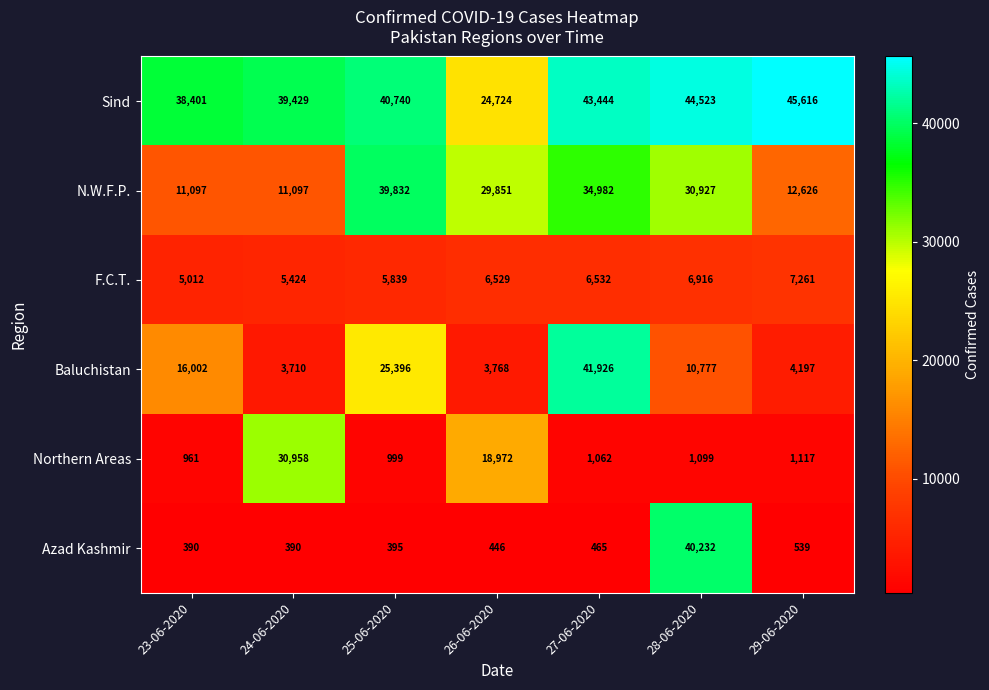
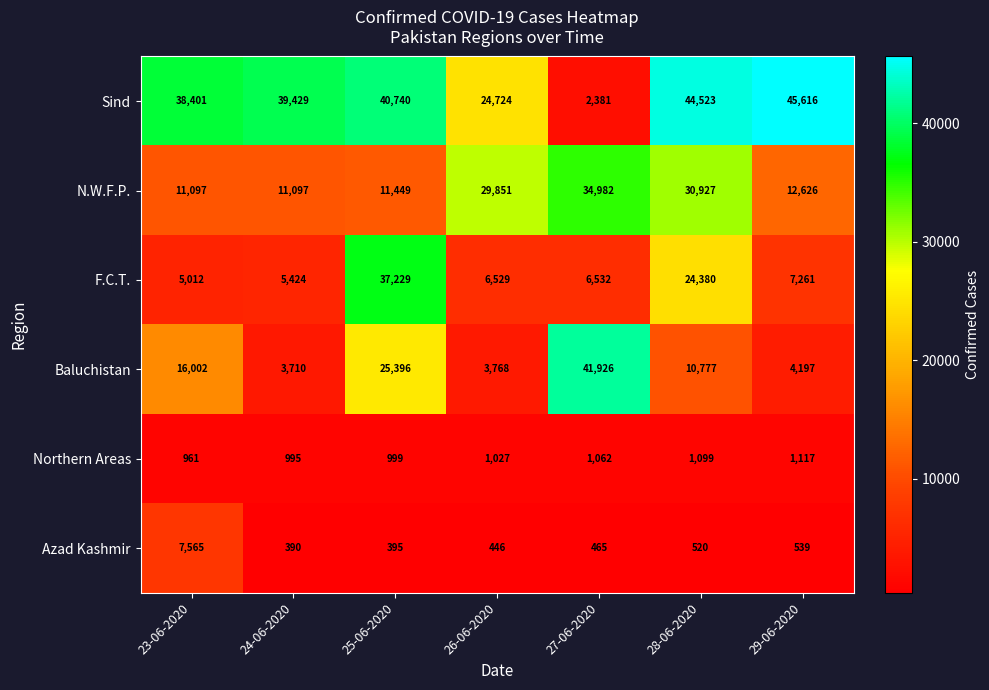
Sind, 27-06-2020: 43,444 -> 2,381
N.W.F.P., 25-06-2020: 39,832 -> 11,449
F.C.T., 25-06-2020: 5,839 -> 37,229
F.C.T., 28-06-2020: 6,916 -> 24,380
Northern Areas, 24-06-2020: 30,958 -> 995
Northern Areas, 26-06-2020: 18,972 -> 1,027
Azad Kashmir, 23-06-2020: 390 -> 7,565
Azad Kashmir, 28-06-2020: 40,232 -> 520
